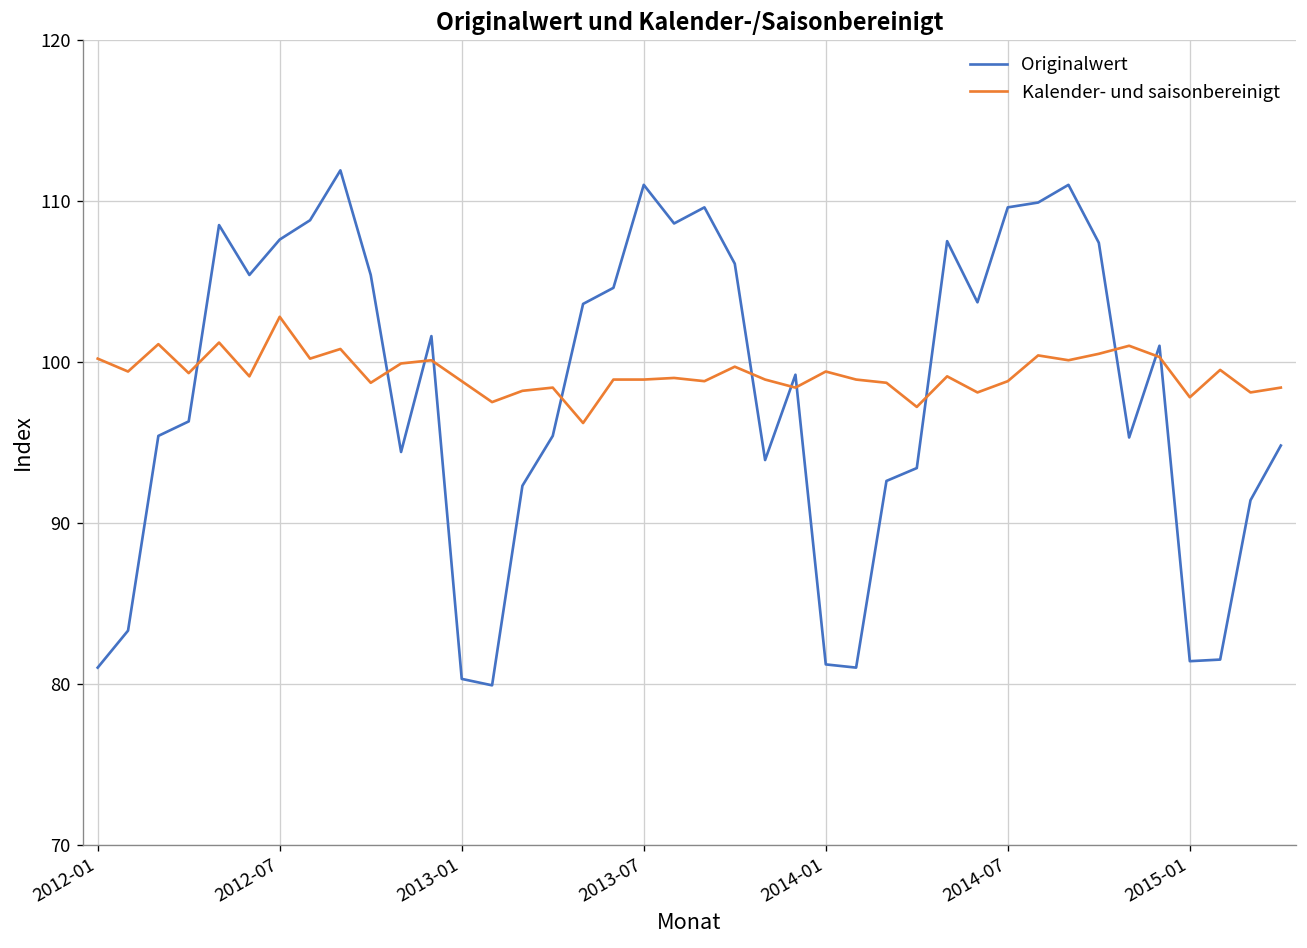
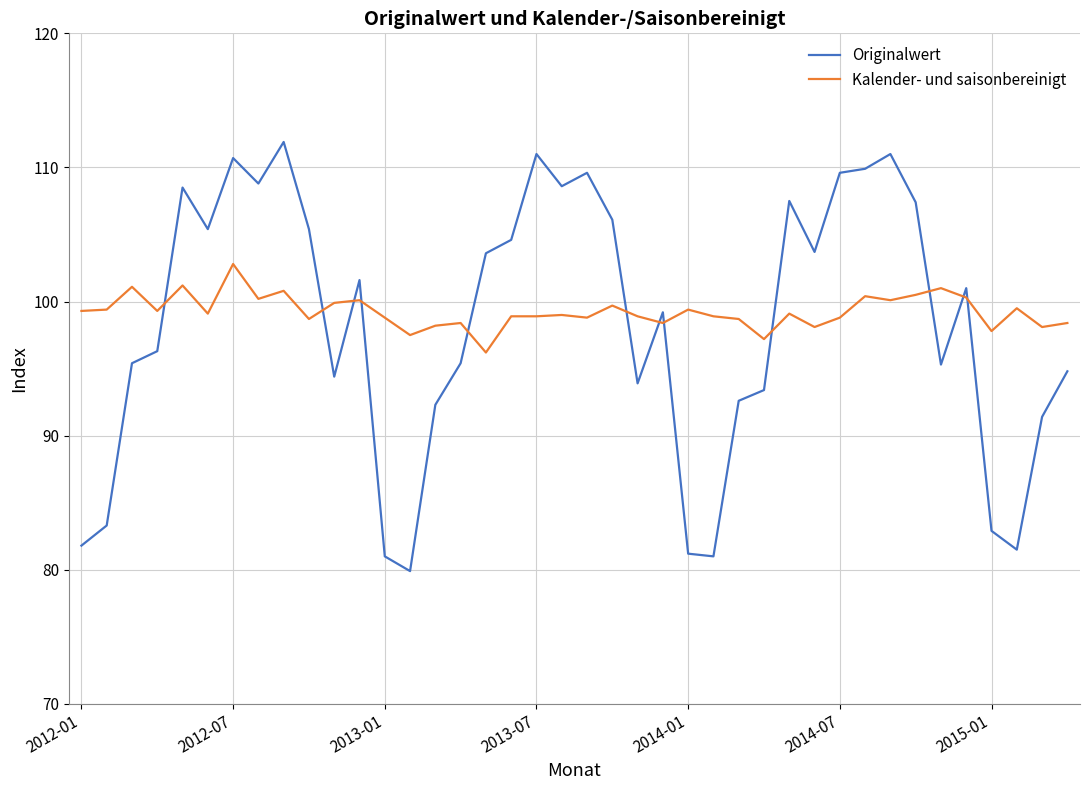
Originalwert, 2012-01: 81.0 -> 81.8
Kalender- und saisonbereinigt, 2012-01: 100.2 -> 99.3
Originalwert, 2012-07: 107.6 -> 110.7
Originalwert, 2013-01: 80.3 -> 81.0
Originalwert, 2015-01: 81.4 -> 82.9
